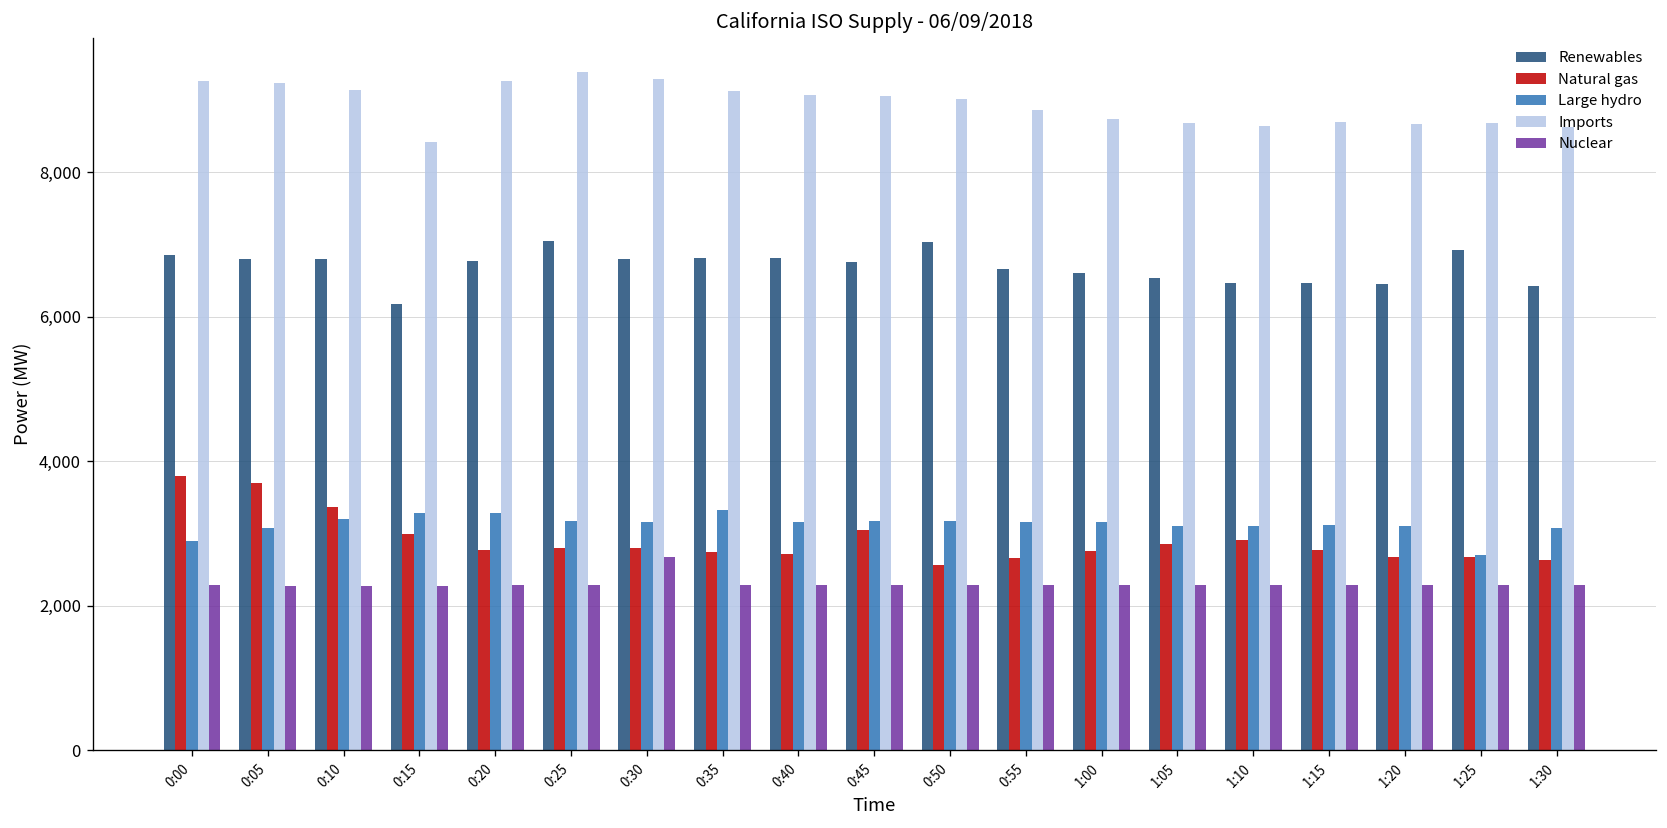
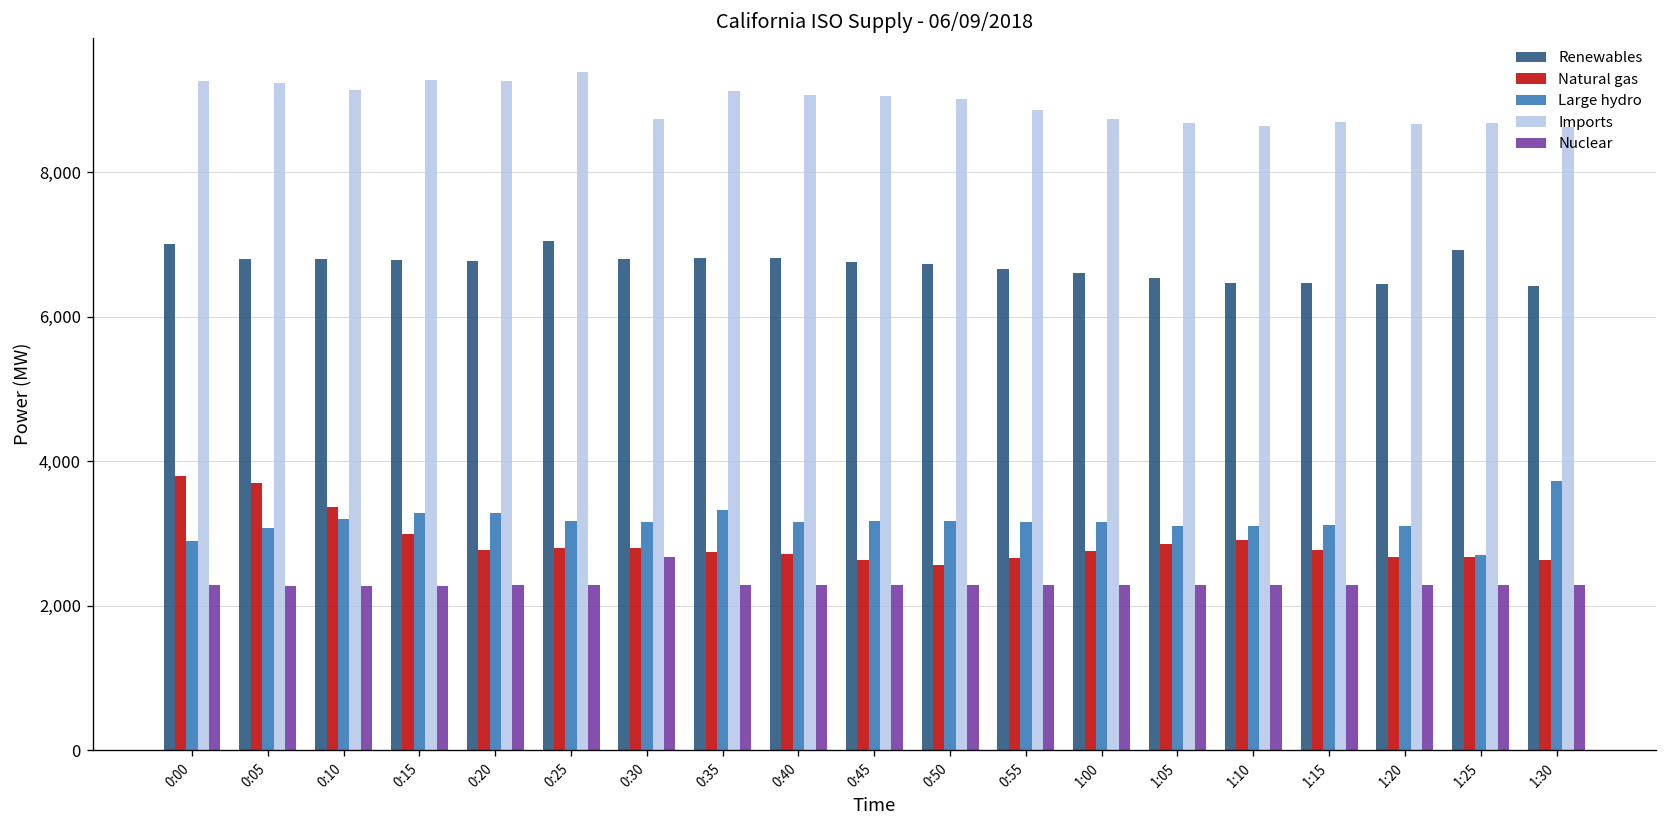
Renewables, 0:00: 6,900 -> 7,000
Renewables, 0:15: 6,200 -> 6,800
Imports, 0:15: 8,400 -> 9,300
Imports, 0:30: 9,300 -> 8,700
Natural gas, 0:45: 3,100 -> 2,600
Renewables, 0:50: 7,000 -> 6,700
Large hydro, 1:30: 3,100 -> 3,700
